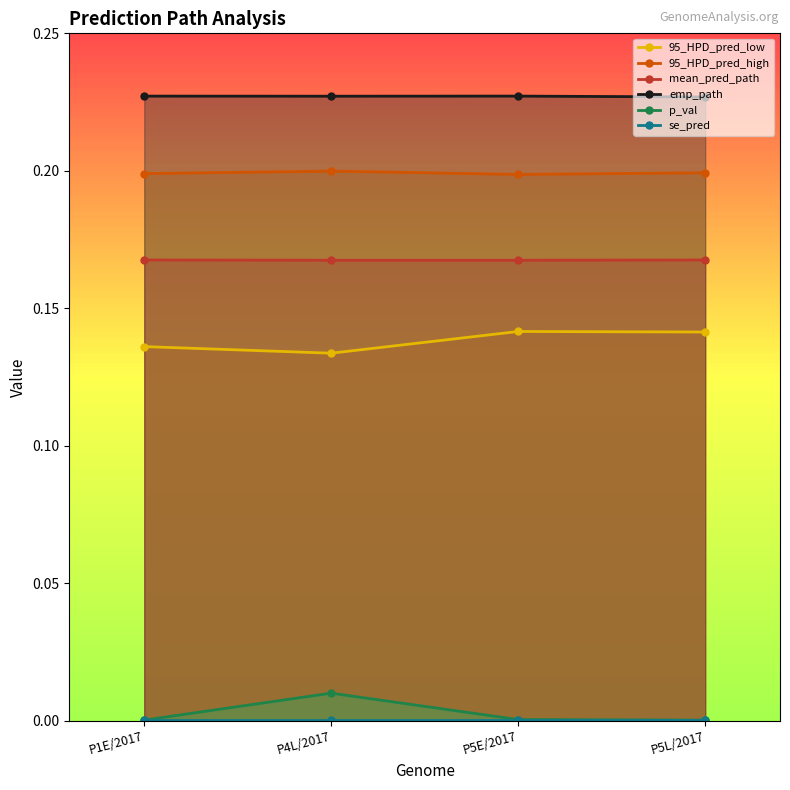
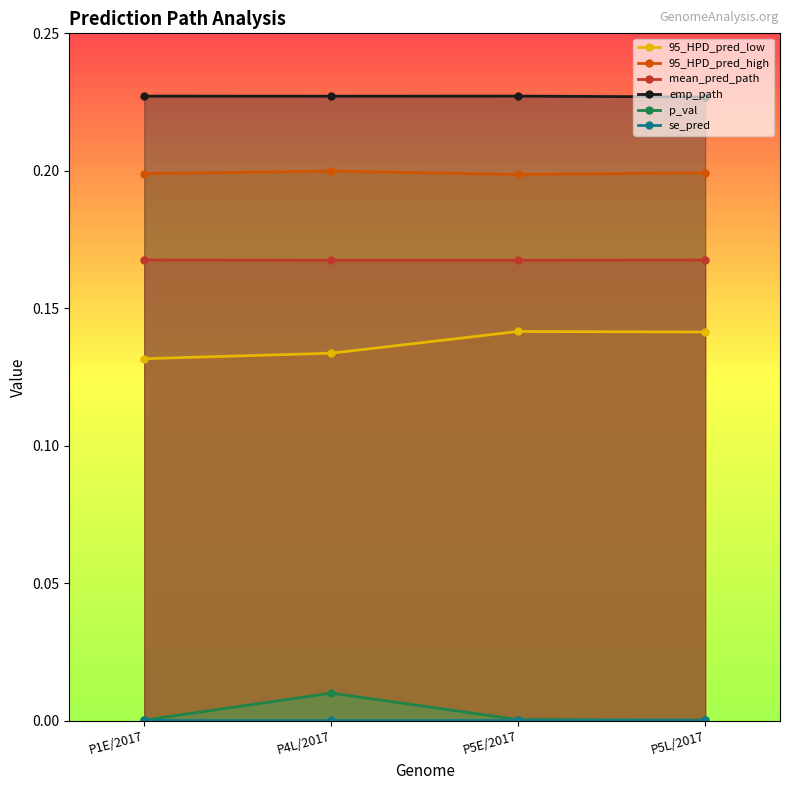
95_HPD_pred_low, P1E/2017: 0.136 -> 0.132
